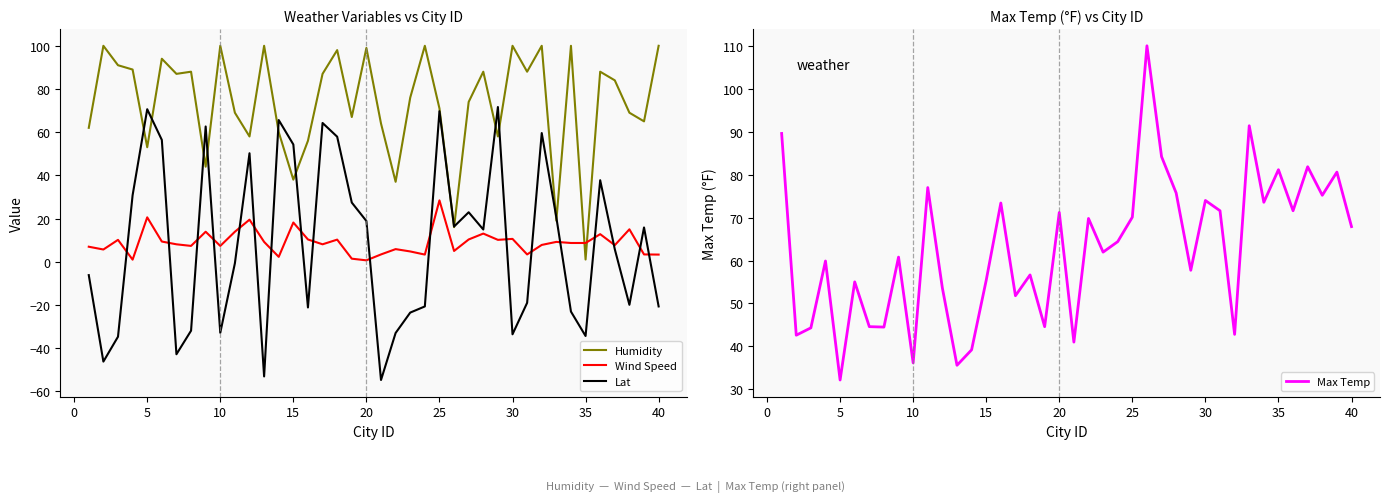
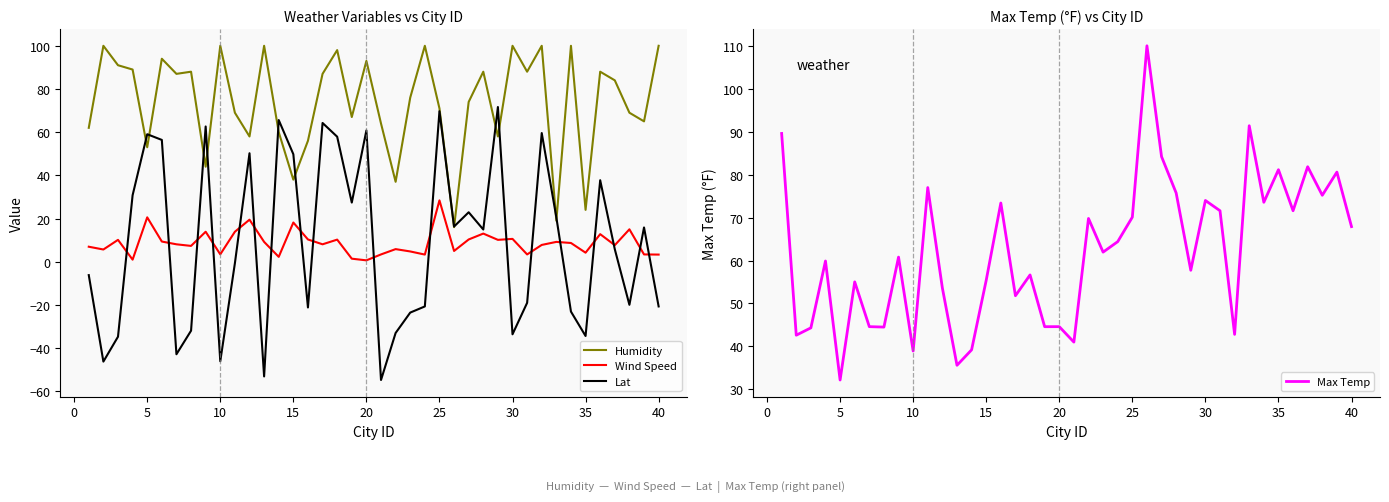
Weather Variables vs City ID, Lat, 5: 71 -> 59
Weather Variables vs City ID, Wind Speed, 10: 7 -> 3
Weather Variables vs City ID, Lat, 10: -33 -> -46
Weather Variables vs City ID, Lat, 15: 54 -> 50
Weather Variables vs City ID, Humidity, 20: 99 -> 93
Weather Variables vs City ID, Lat, 20: 19 -> 61
Weather Variables vs City ID, Humidity, 35: 1 -> 24
Weather Variables vs City ID, Wind Speed, 35: 9 -> 4
Max Temp (°F) vs City ID, 10: 36 -> 39
Max Temp (°F) vs City ID, 20: 71 -> 45
